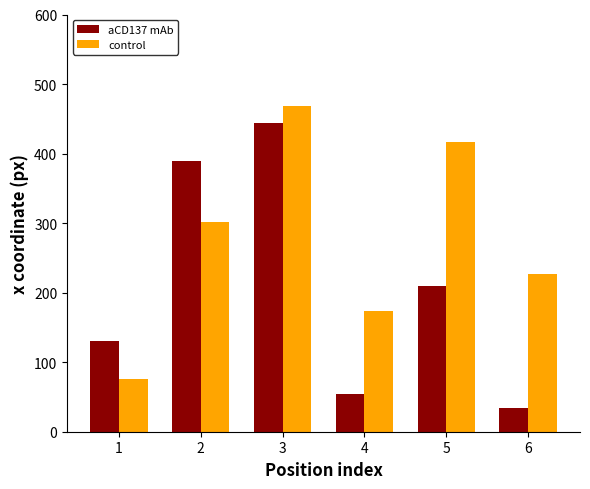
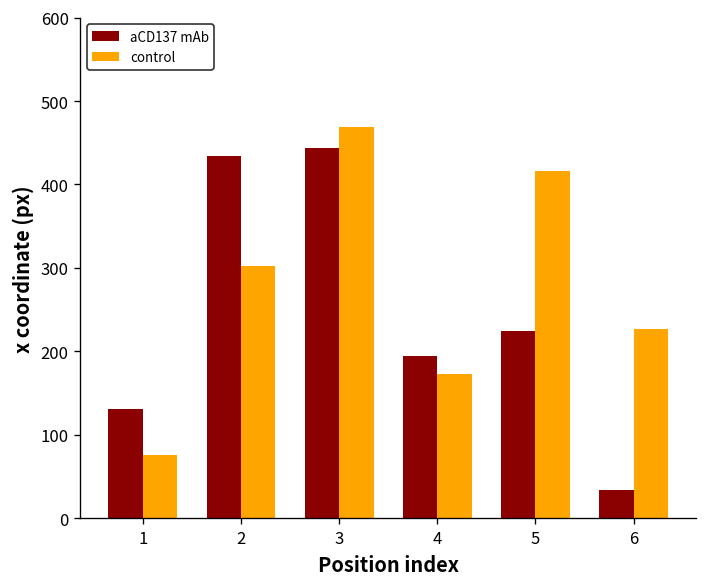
aCD137 mAb, 2: 390 -> 430
aCD137 mAb, 4: 50 -> 190
aCD137 mAb, 5: 210 -> 220
